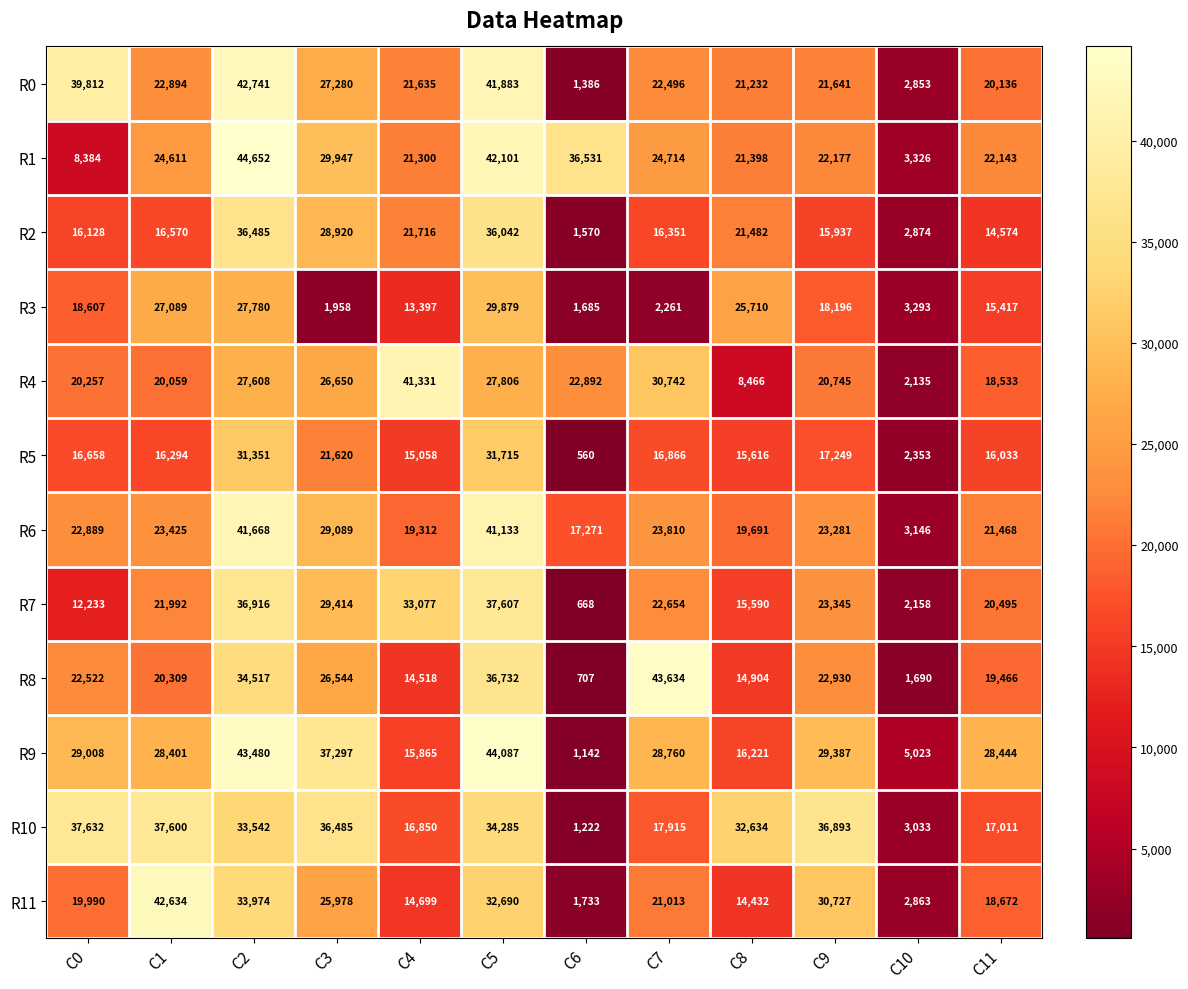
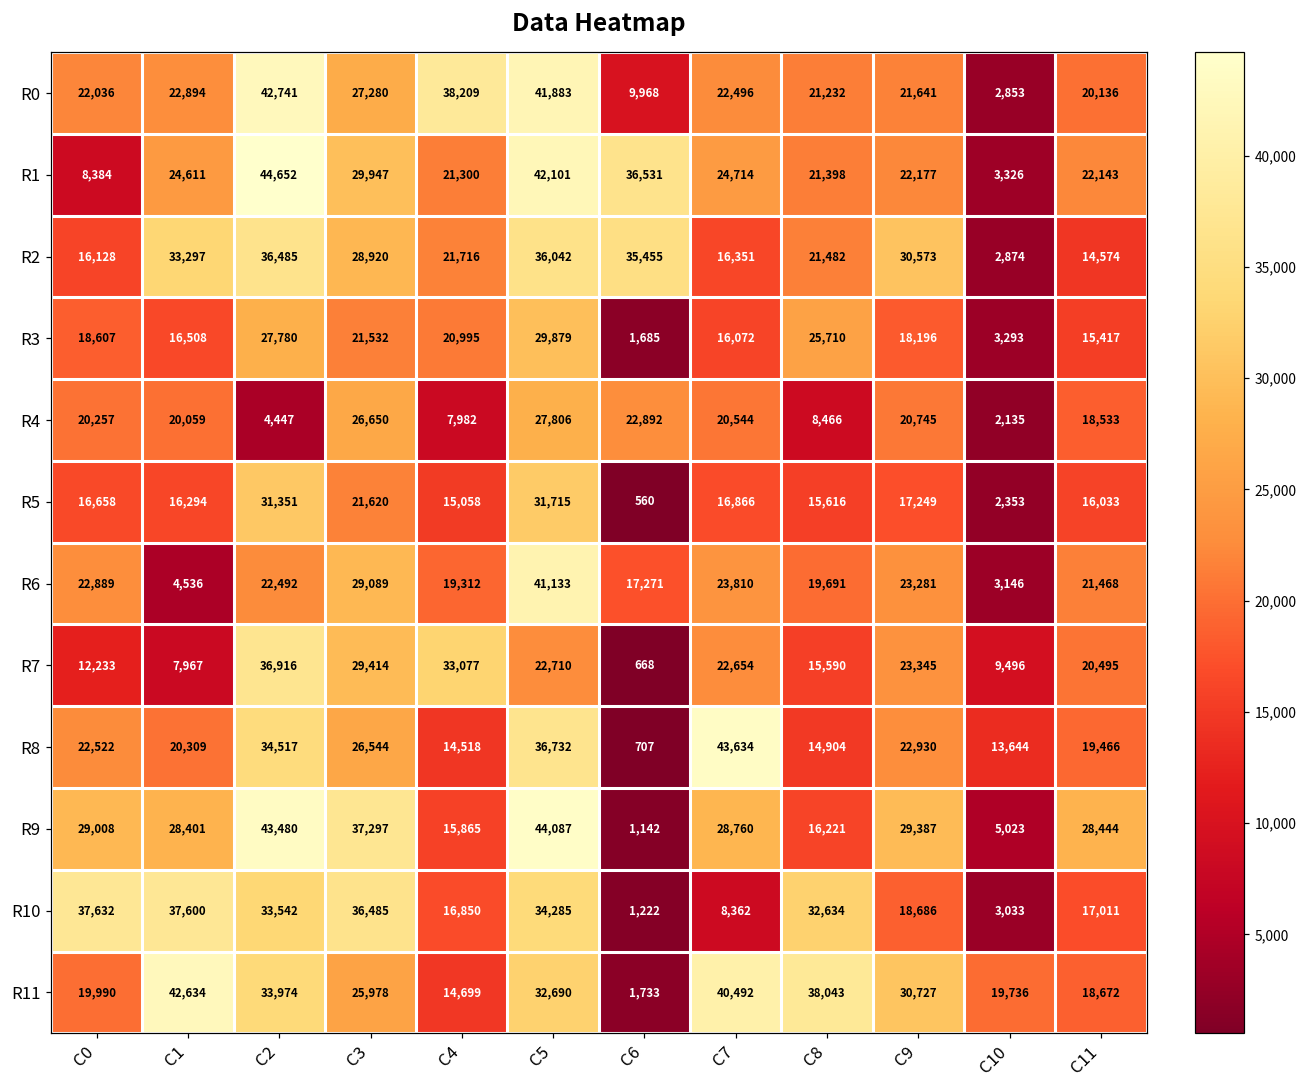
R0, C0: 39,812 -> 22,036
R0, C4: 21,635 -> 38,209
R0, C6: 1,386 -> 9,968
R2, C1: 16,570 -> 33,297
R2, C6: 1,570 -> 35,455
R2, C9: 15,937 -> 30,573
R3, C1: 27,089 -> 16,508
R3, C3: 1,958 -> 21,532
R3, C4: 13,397 -> 20,995
R3, C7: 2,261 -> 16,072
R4, C2: 27,608 -> 4,447
R4, C4: 41,331 -> 7,982
R4, C7: 30,742 -> 20,544
R6, C1: 23,425 -> 4,536
R6, C2: 41,668 -> 22,492
R7, C1: 21,992 -> 7,967
R7, C5: 37,607 -> 22,710
R7, C10: 2,158 -> 9,496
R8, C10: 1,690 -> 13,644
R10, C7: 17,915 -> 8,362
R10, C9: 36,893 -> 18,686
R11, C7: 21,013 -> 40,492
R11, C8: 14,432 -> 38,043
R11, C10: 2,863 -> 19,736
